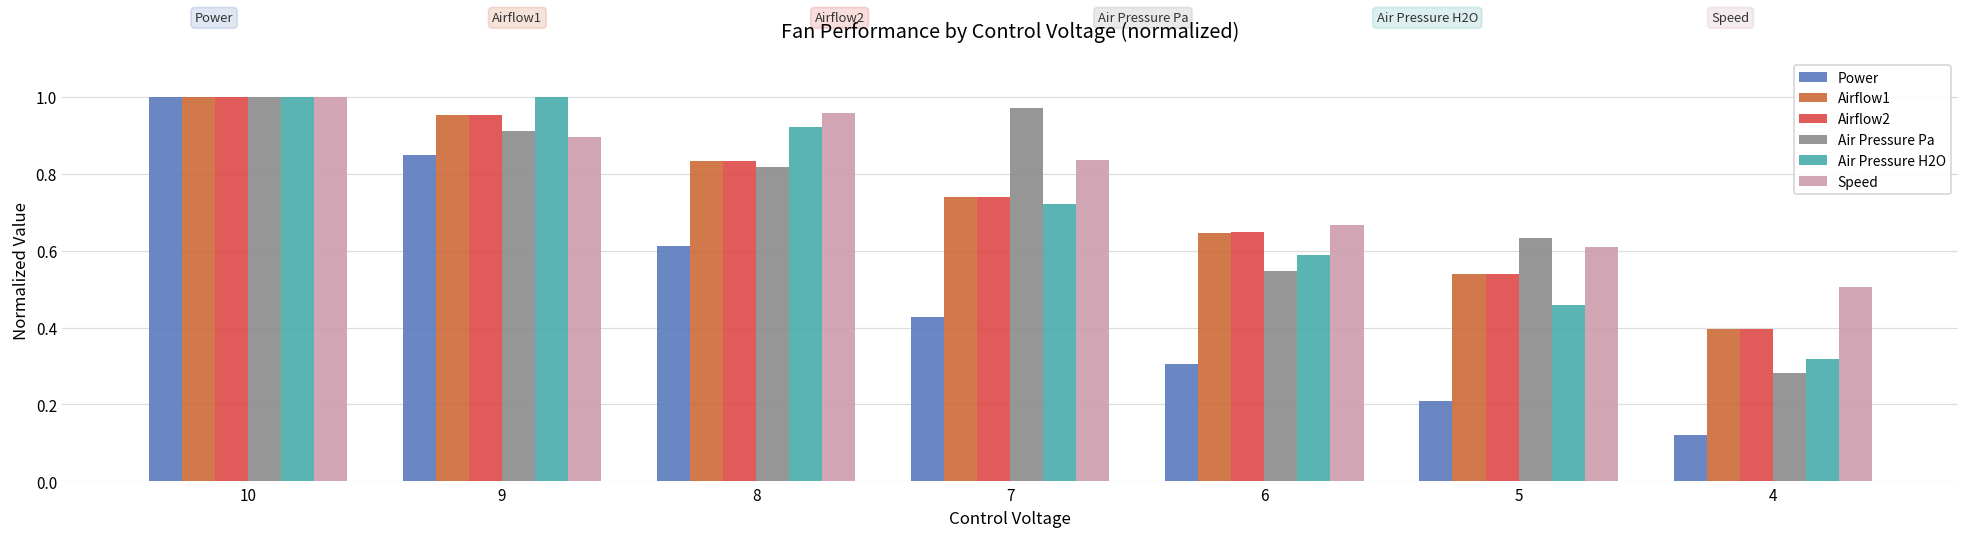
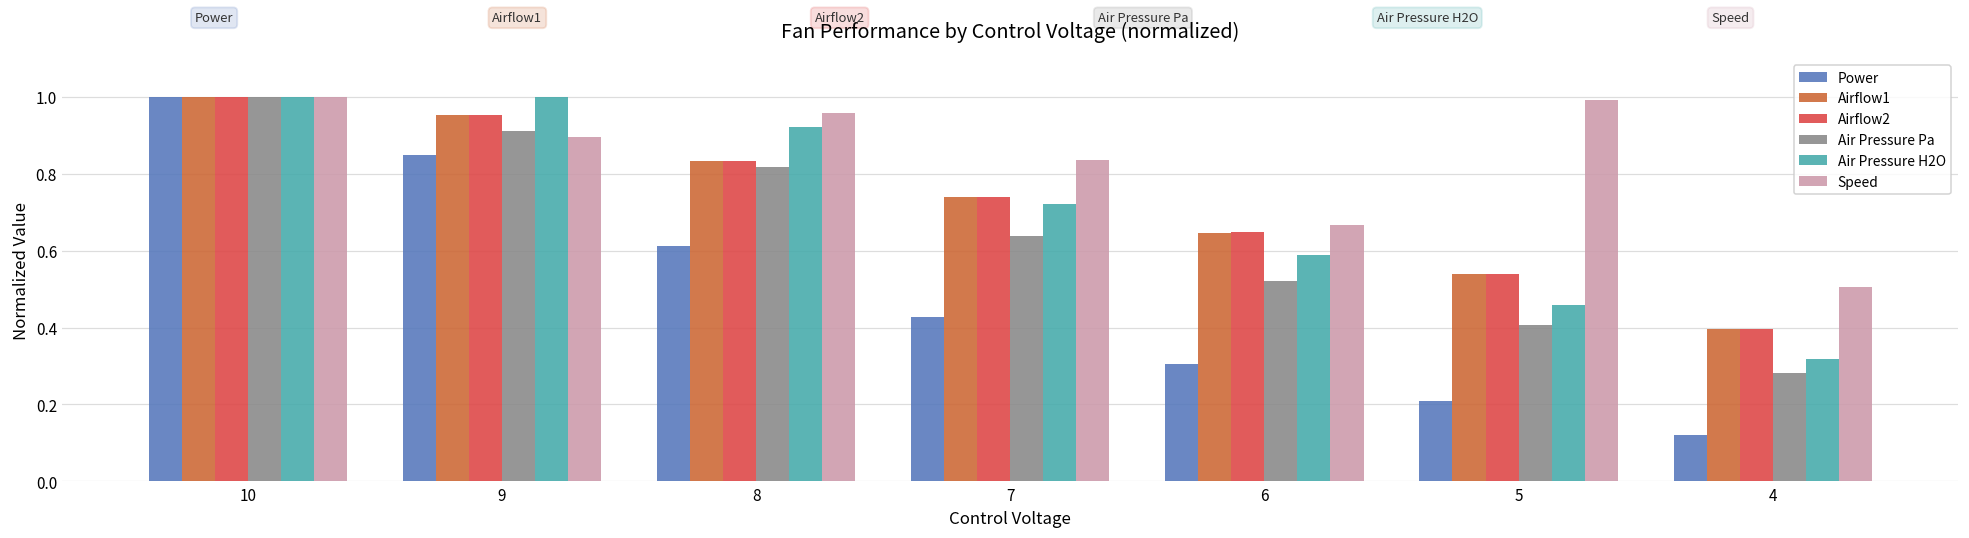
Air Pressure Pa, 7: 0.97 -> 0.64
Air Pressure Pa, 6: 0.55 -> 0.52
Air Pressure Pa, 5: 0.63 -> 0.41
Speed, 5: 0.61 -> 0.99
